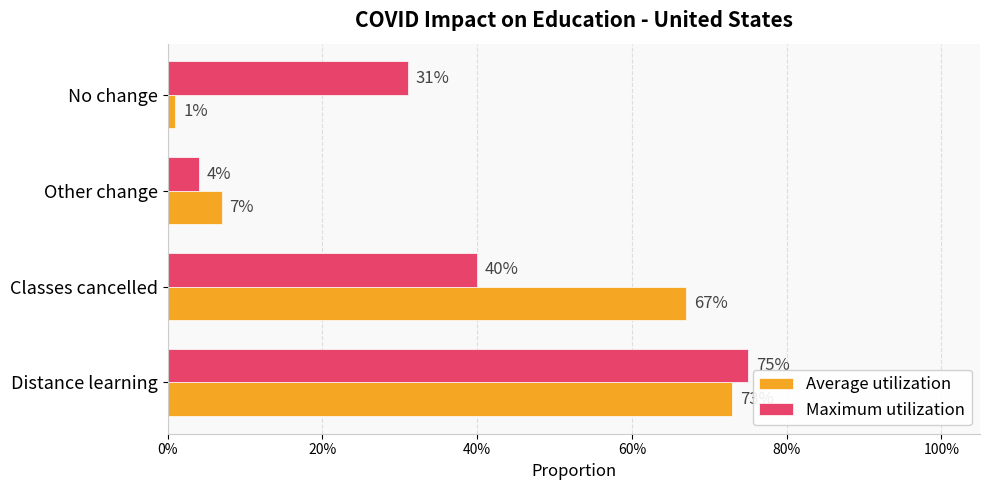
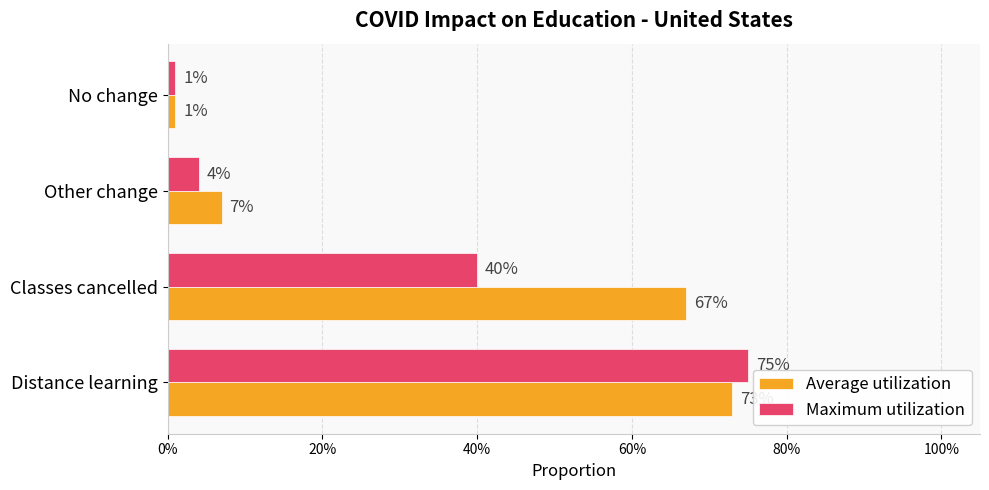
Maximum utilization, No change: 31% -> 1%
